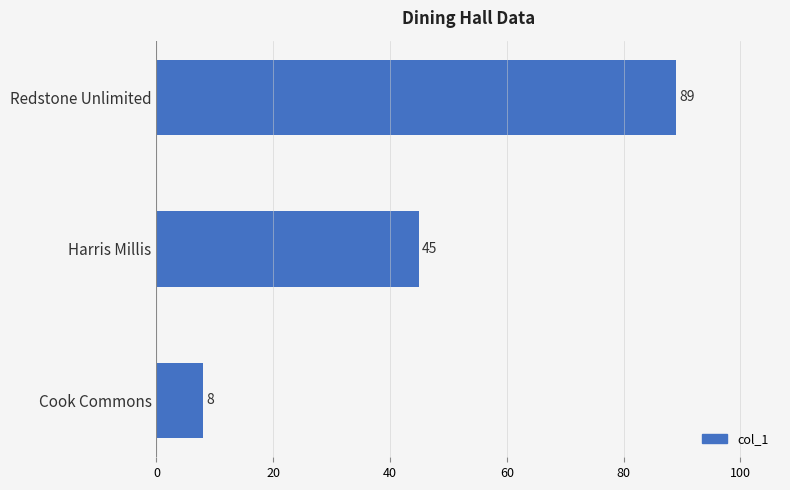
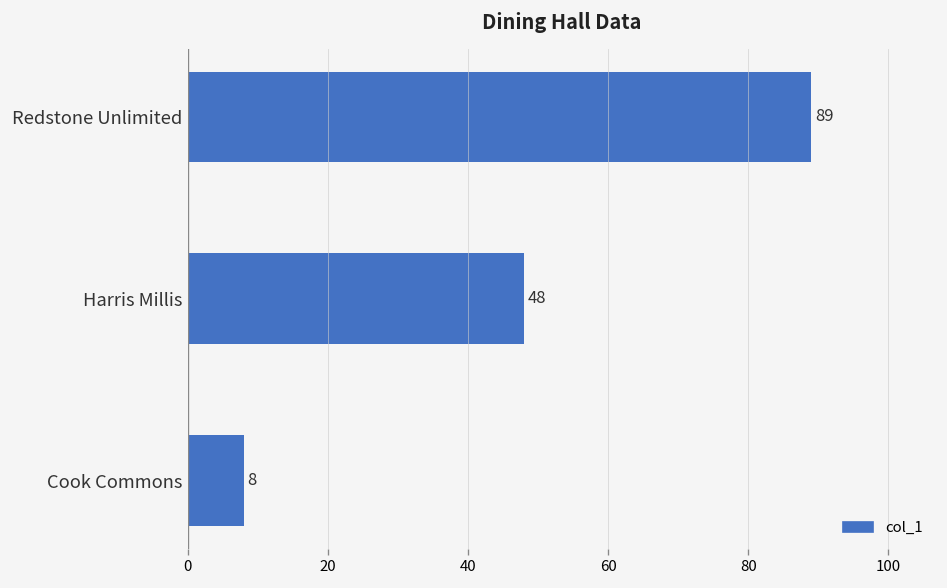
Harris Millis: 45 -> 48
